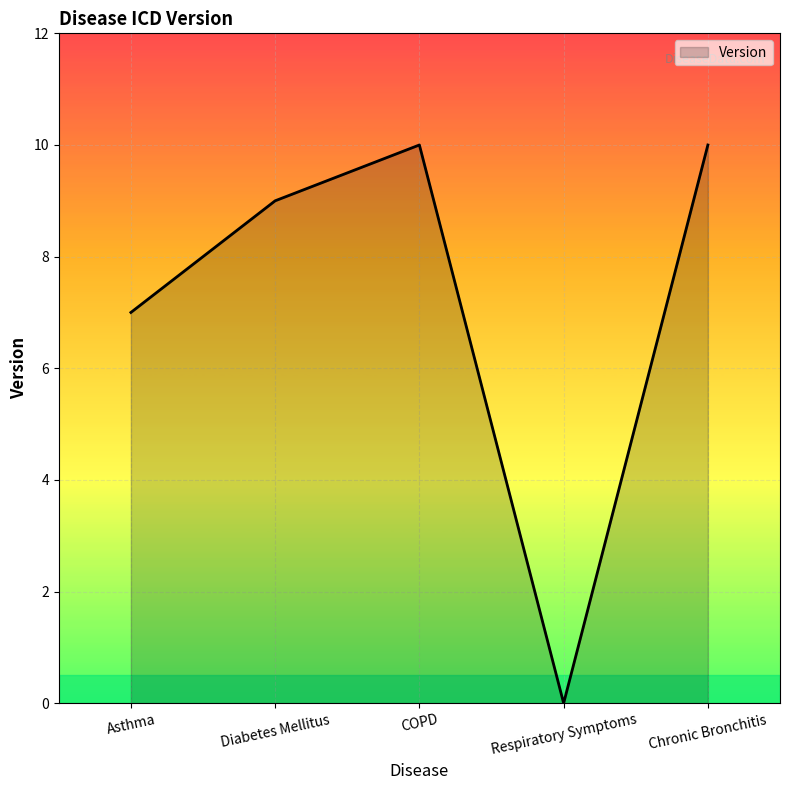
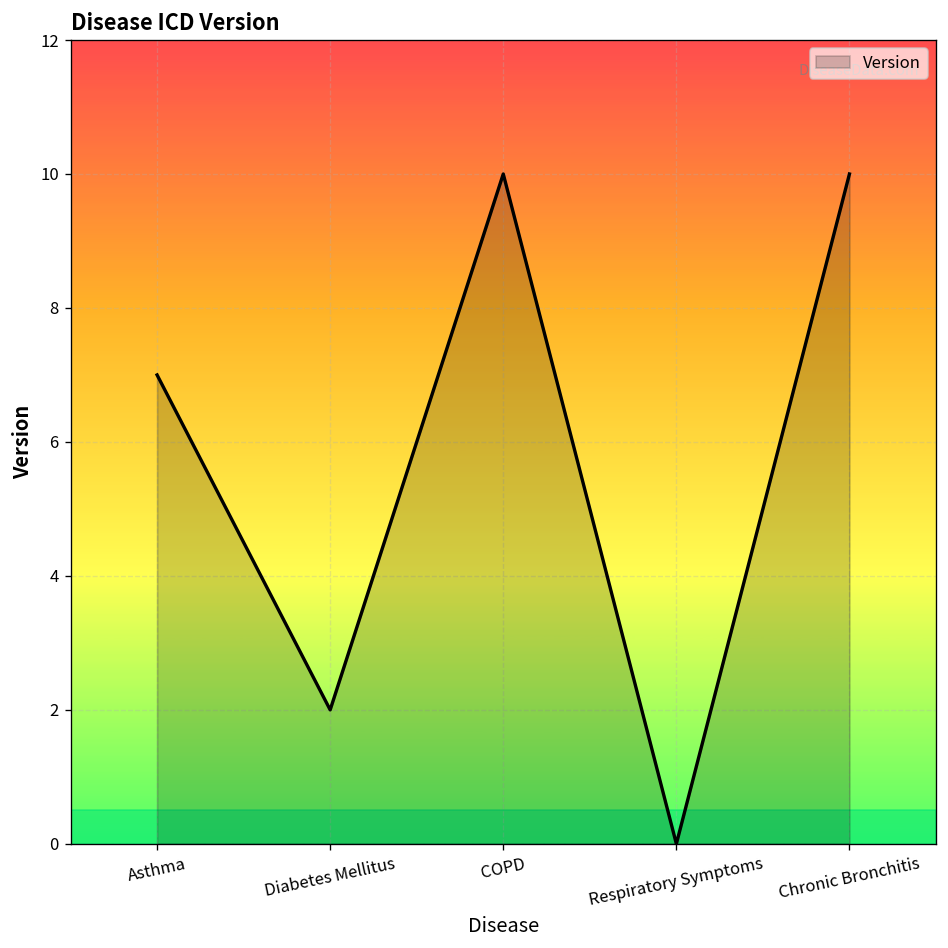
Diabetes Mellitus: 9 -> 2
